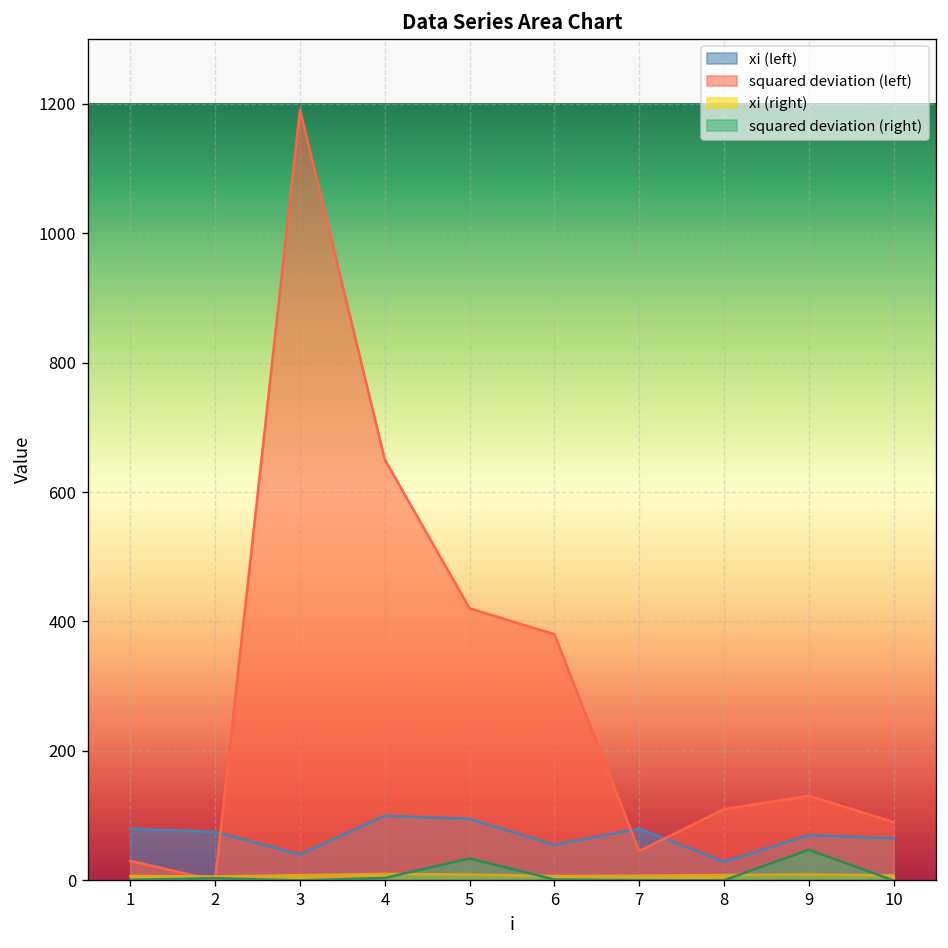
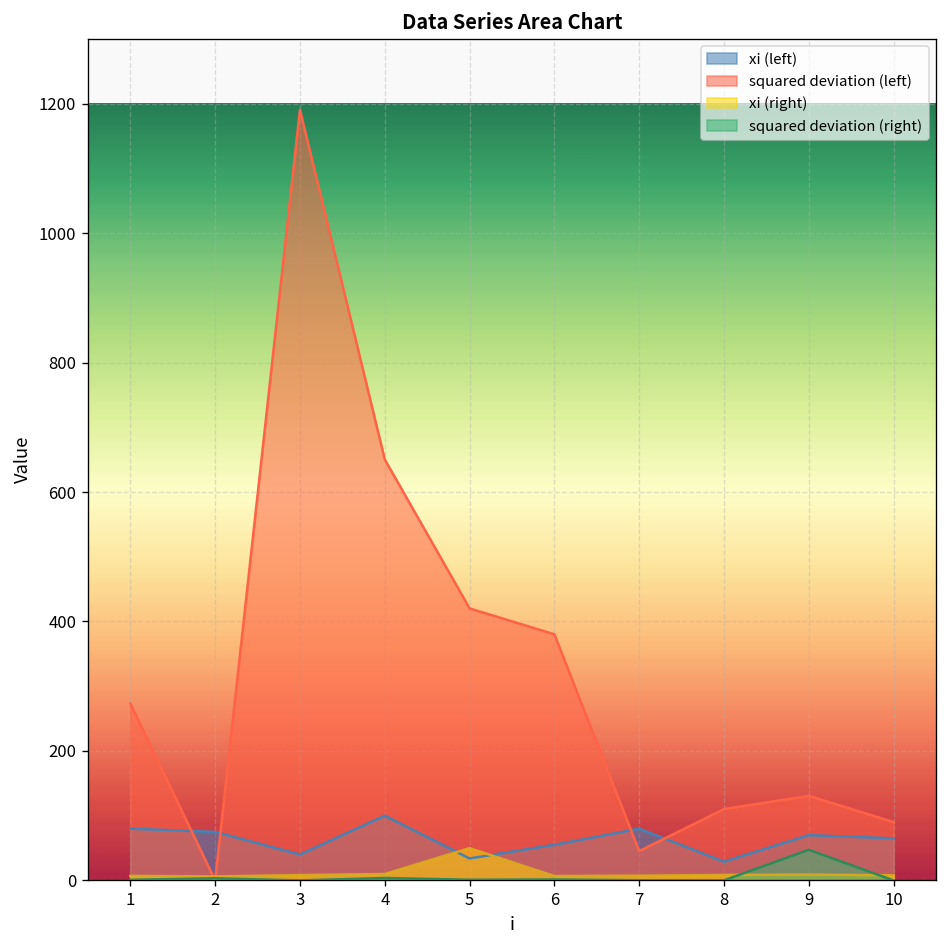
squared deviation (left), 1: 30 -> 270
xi (left), 5: 100 -> 30
xi (right), 5: 10 -> 50
squared deviation (right), 5: 30 -> 0
